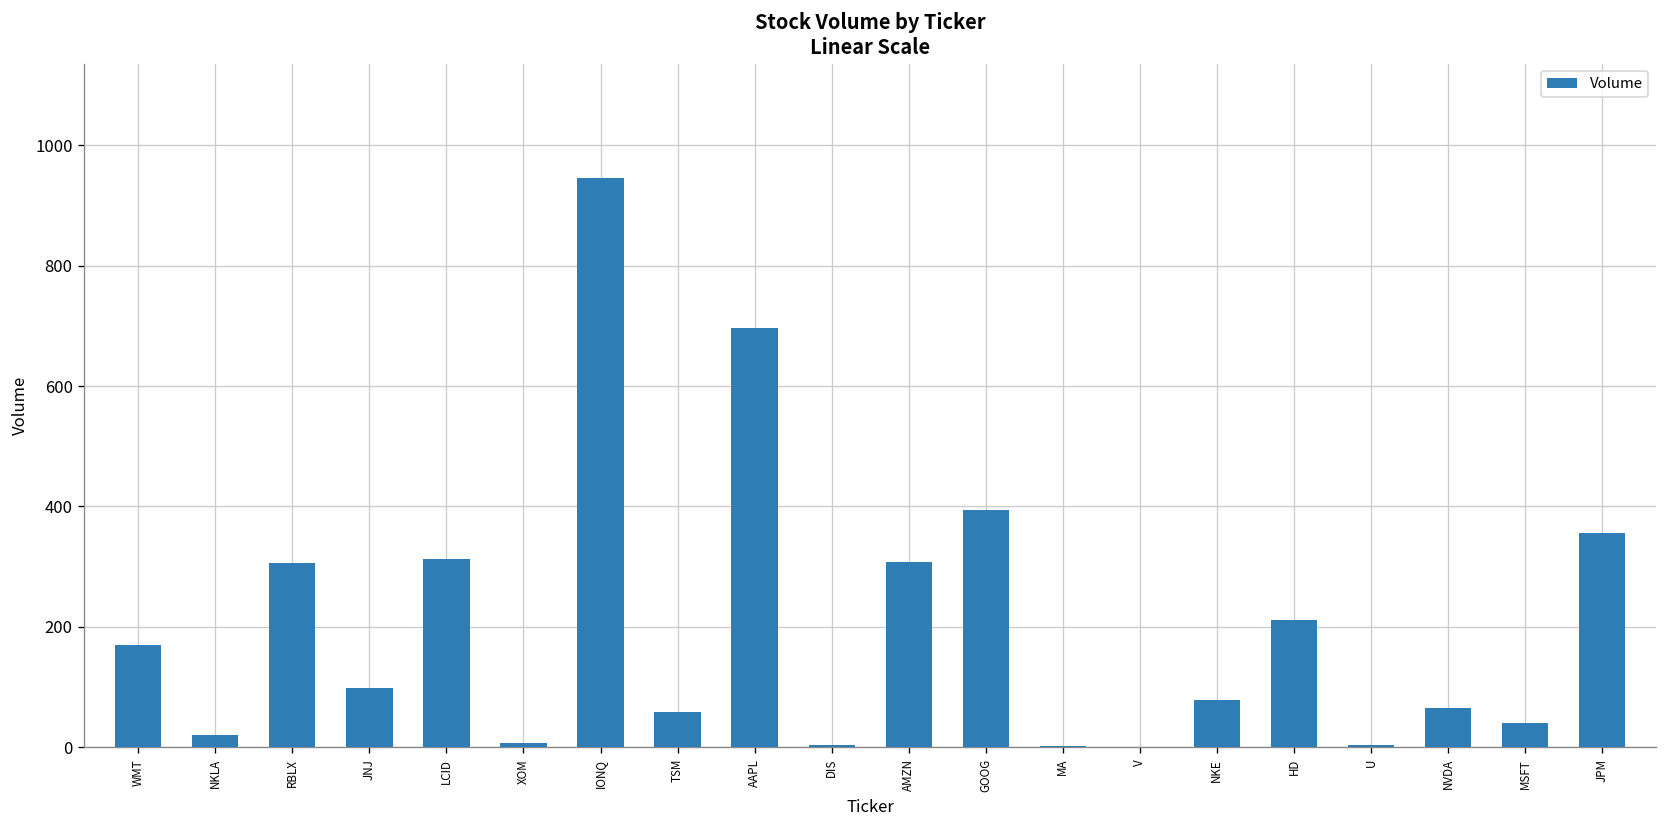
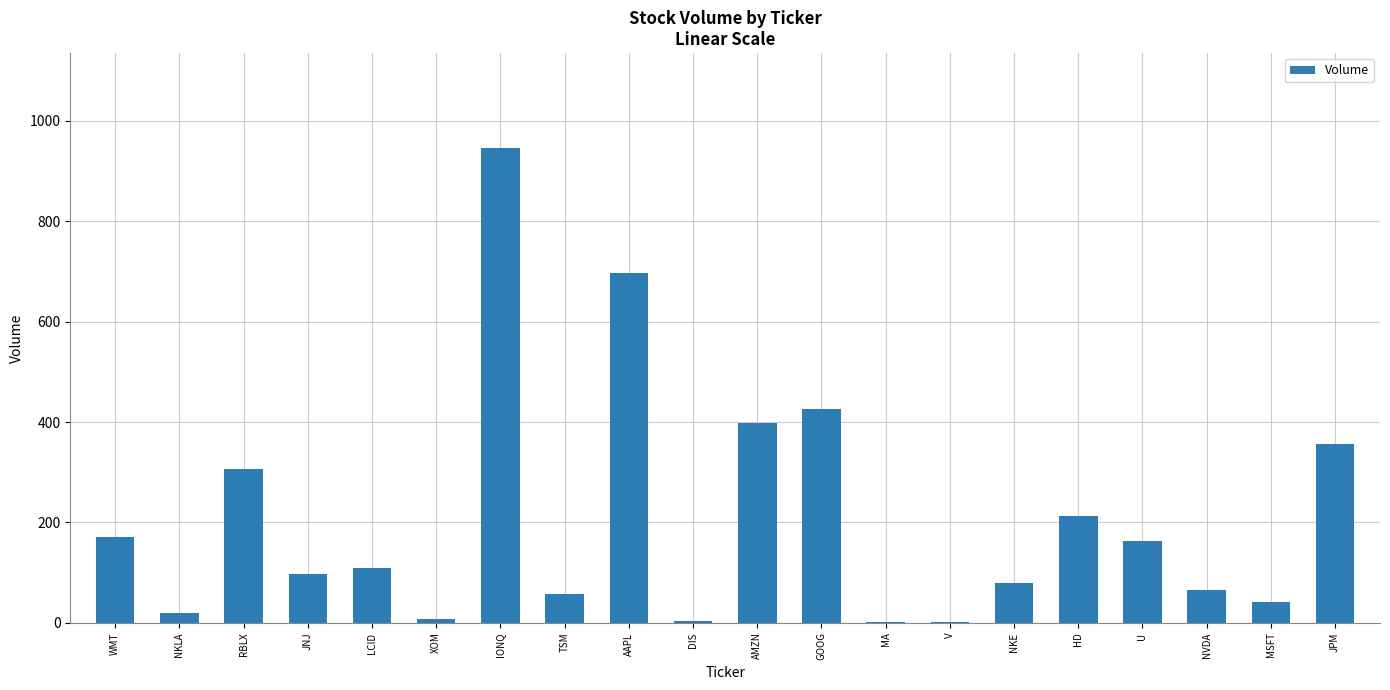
LCID: 310 -> 110
AMZN: 310 -> 400
GOOG: 390 -> 430
U: 0 -> 160
